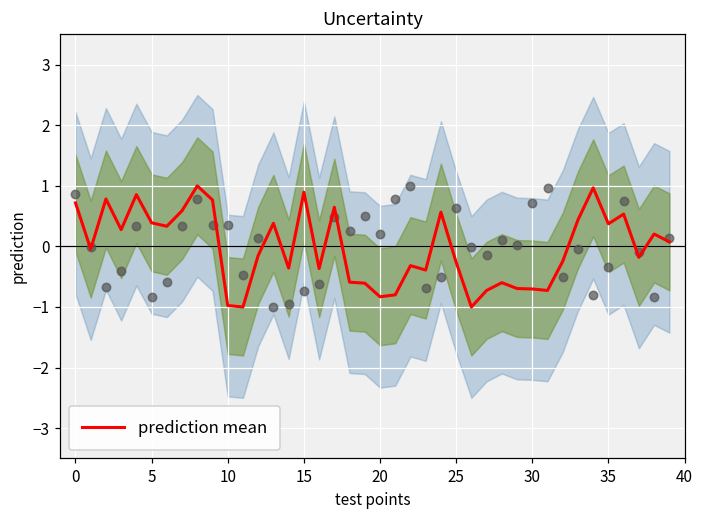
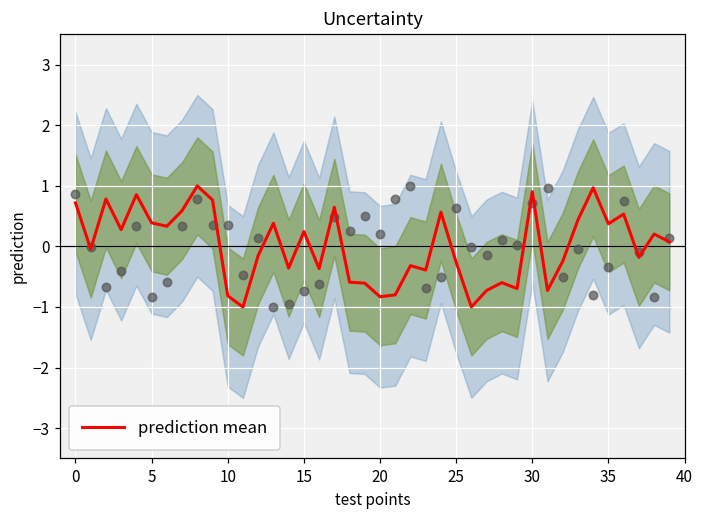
prediction mean, 10: -1.0 -> -0.8
prediction mean, 15: 0.9 -> 0.2
prediction mean, 30: -0.7 -> 0.9
